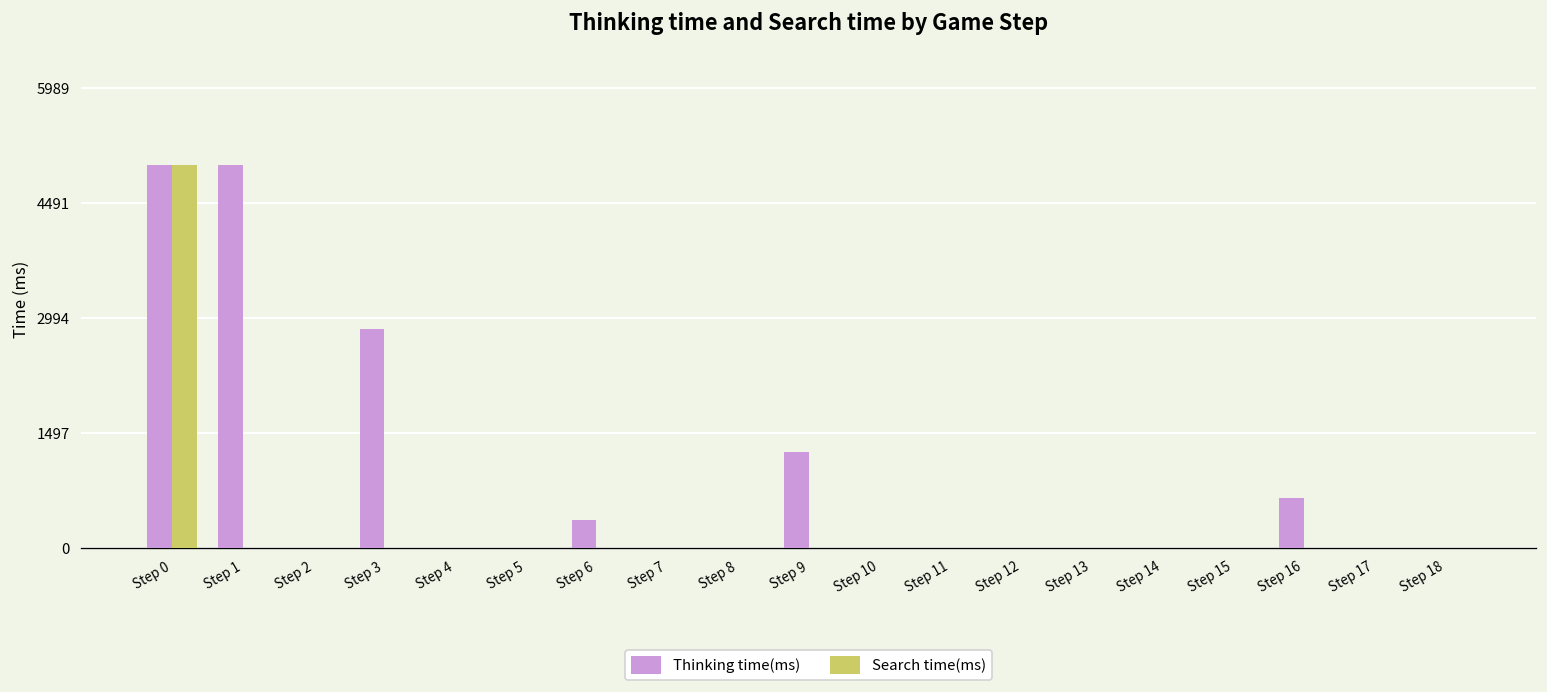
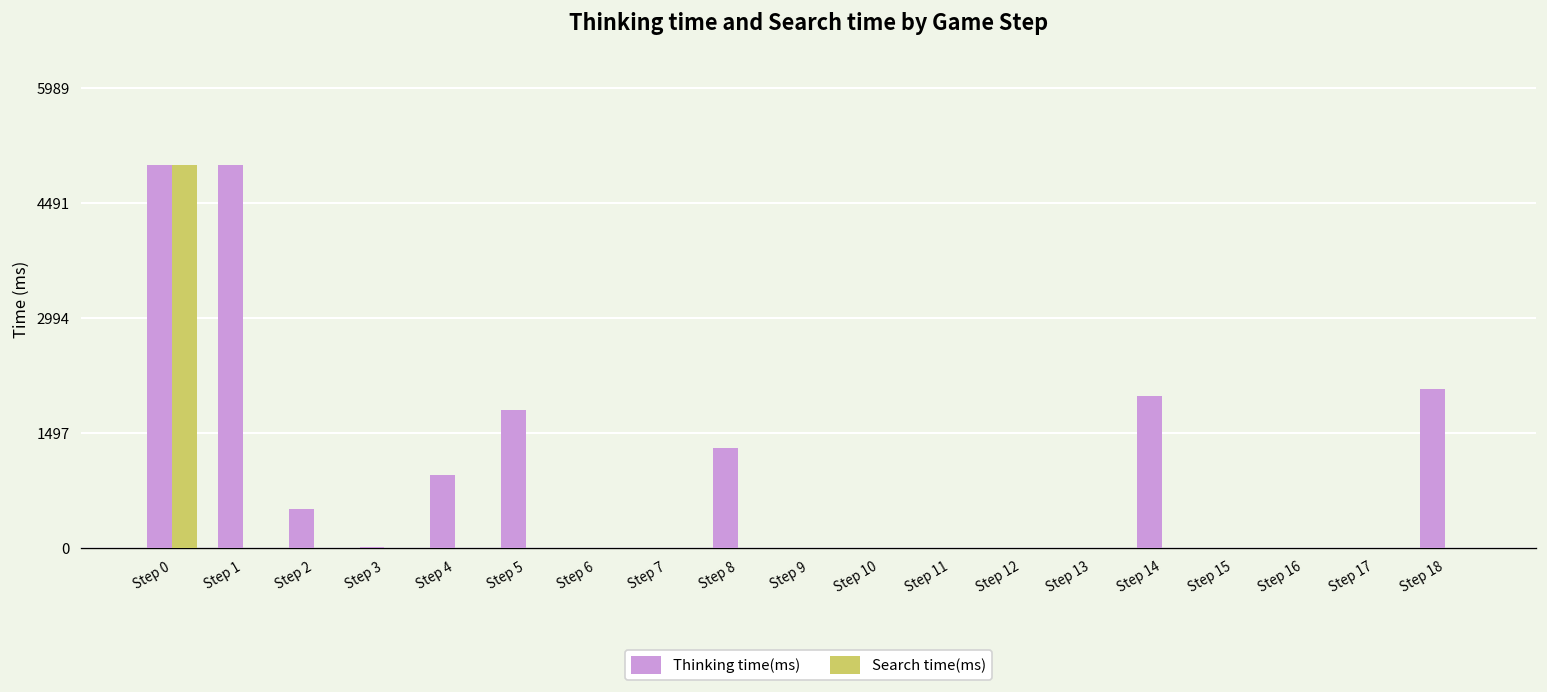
Thinking time(ms), Step 2: 0 -> 500
Thinking time(ms), Step 3: 2900 -> 0
Thinking time(ms), Step 4: 0 -> 1000
Thinking time(ms), Step 5: 0 -> 1800
Thinking time(ms), Step 6: 400 -> 0
Thinking time(ms), Step 8: 0 -> 1300
Thinking time(ms), Step 9: 1200 -> 0
Thinking time(ms), Step 14: 0 -> 2000
Thinking time(ms), Step 16: 600 -> 0
Thinking time(ms), Step 18: 0 -> 2100
